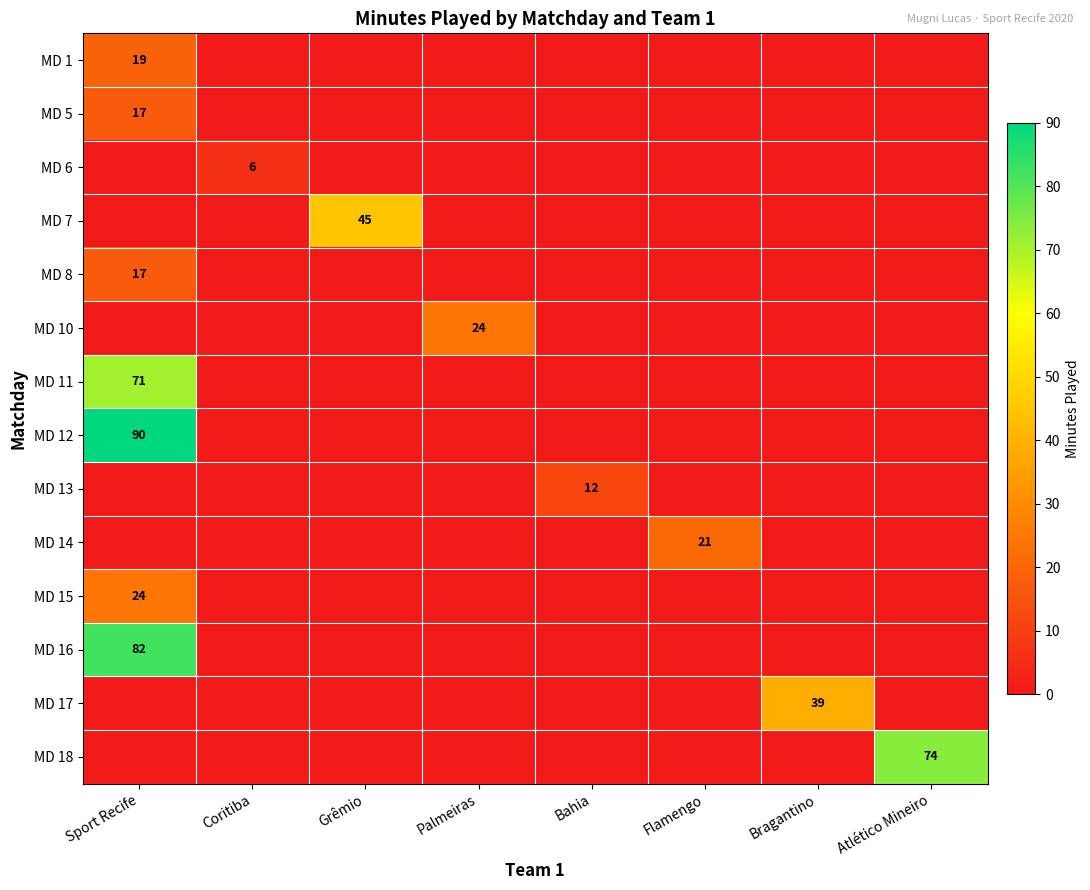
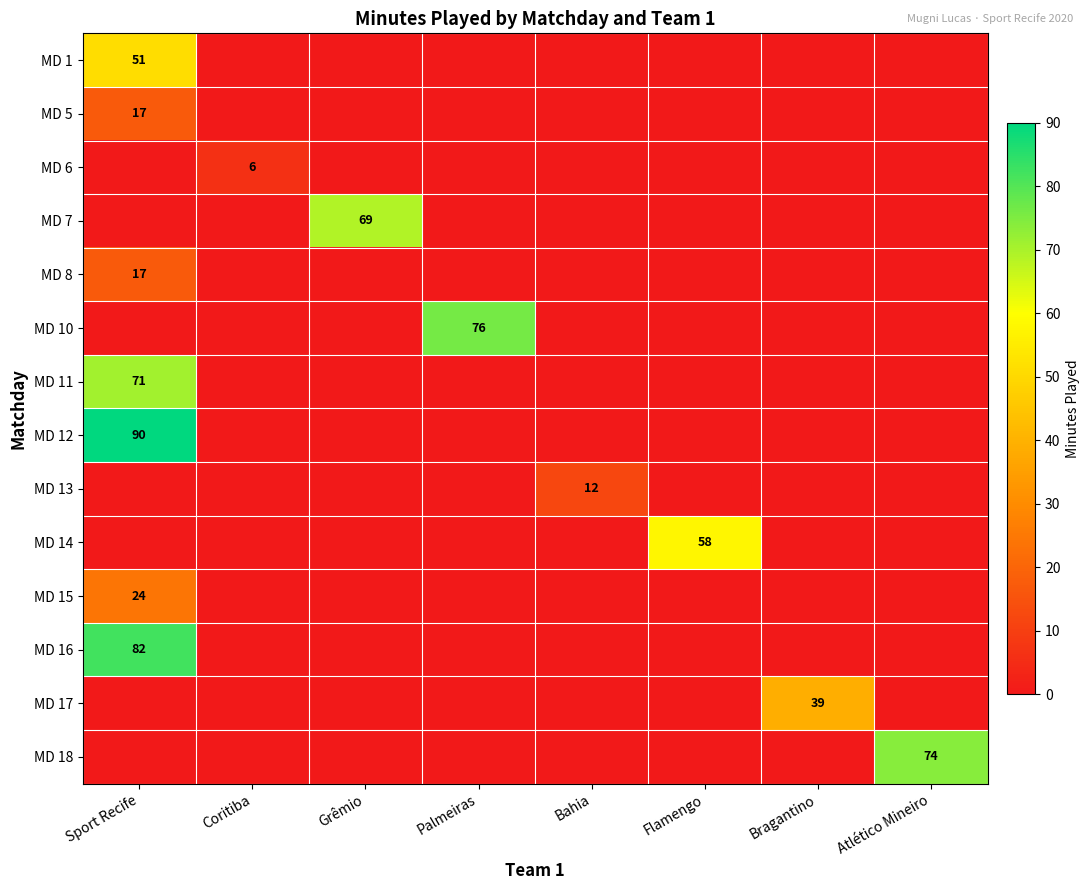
MD 1, Sport Recife: 19 -> 51
MD 7, Grêmio: 45 -> 69
MD 10, Palmeiras: 24 -> 76
MD 14, Flamengo: 21 -> 58
